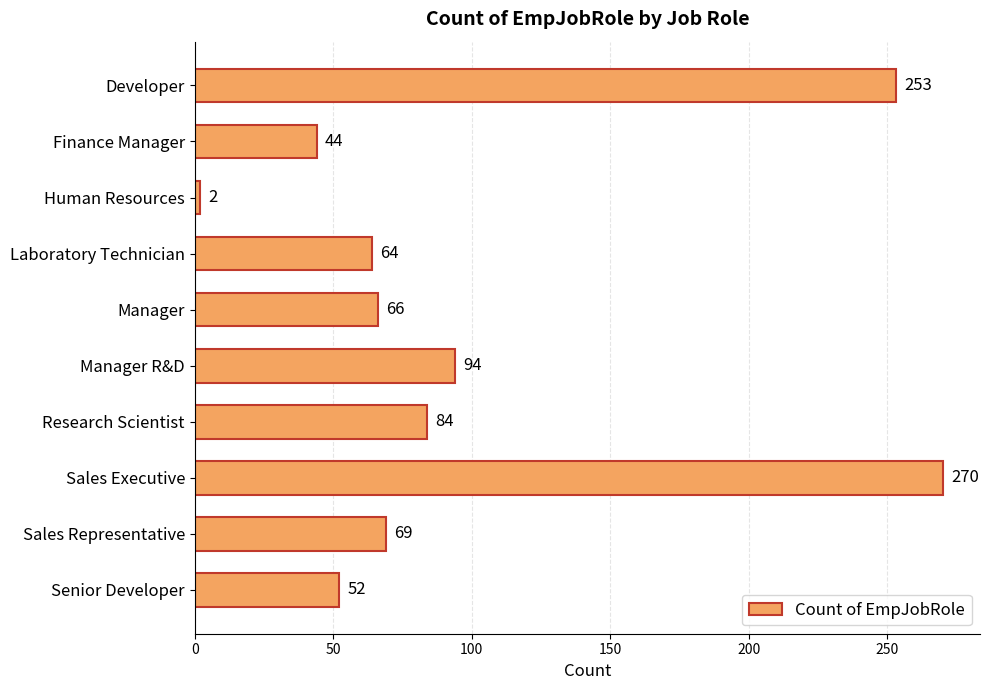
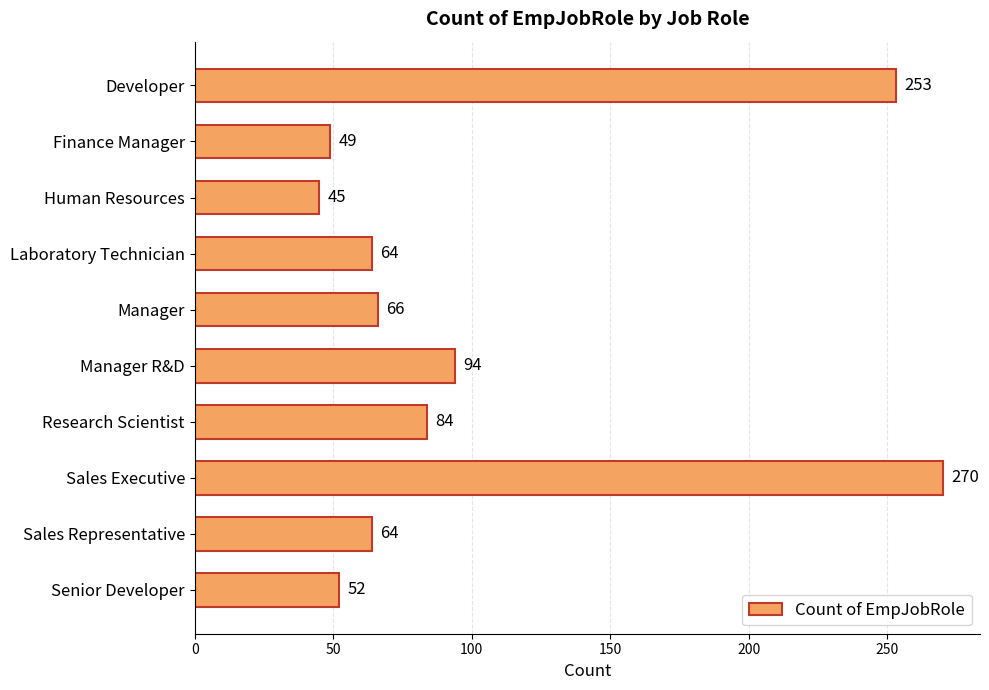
Finance Manager: 44 -> 49
Human Resources: 2 -> 45
Sales Representative: 69 -> 64
